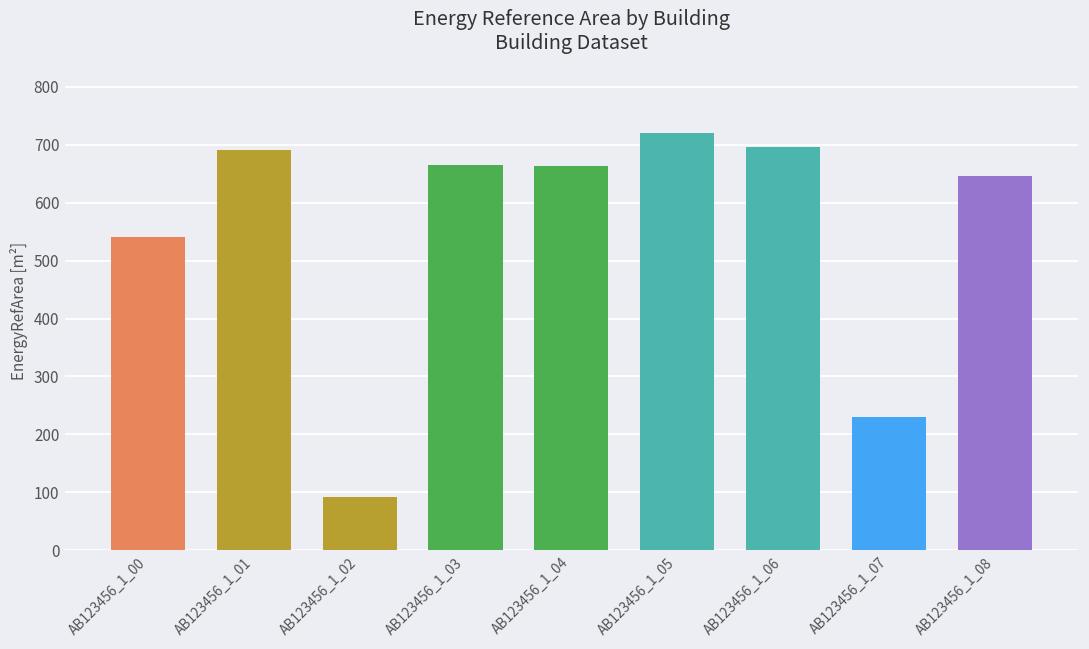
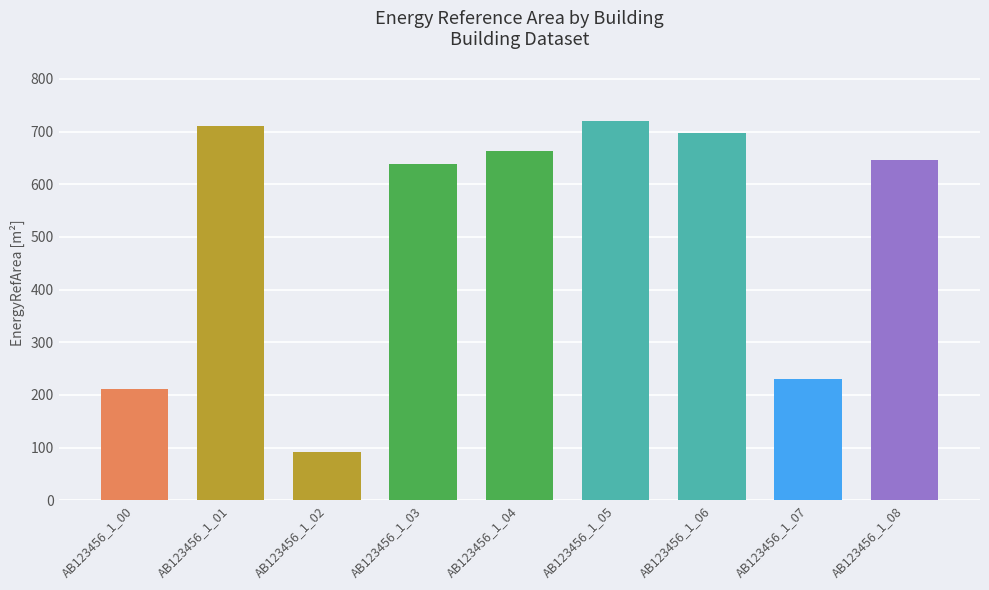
AB123456_1_00: 540 -> 210
AB123456_1_01: 690 -> 710
AB123456_1_03: 660 -> 640
